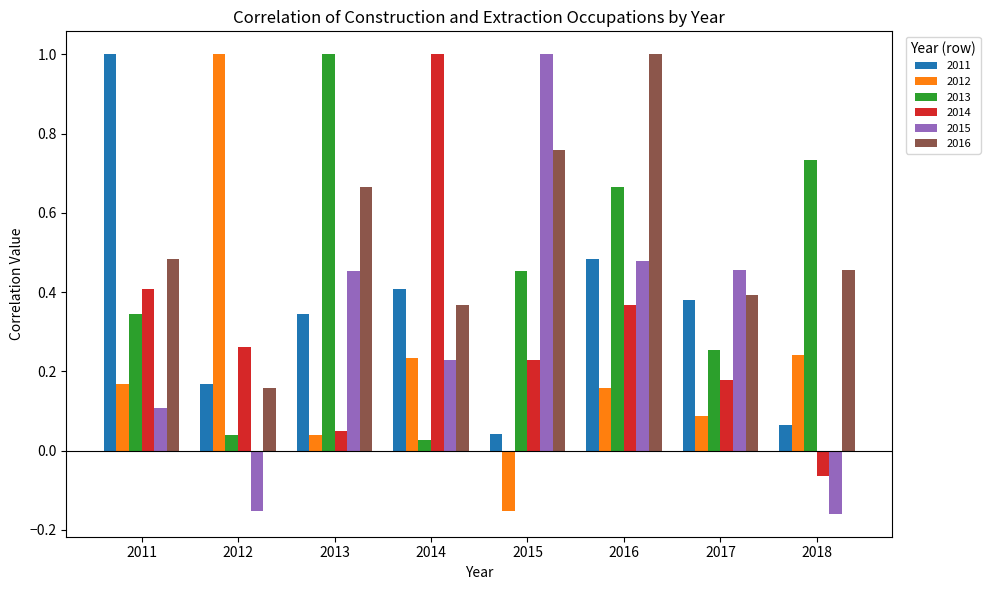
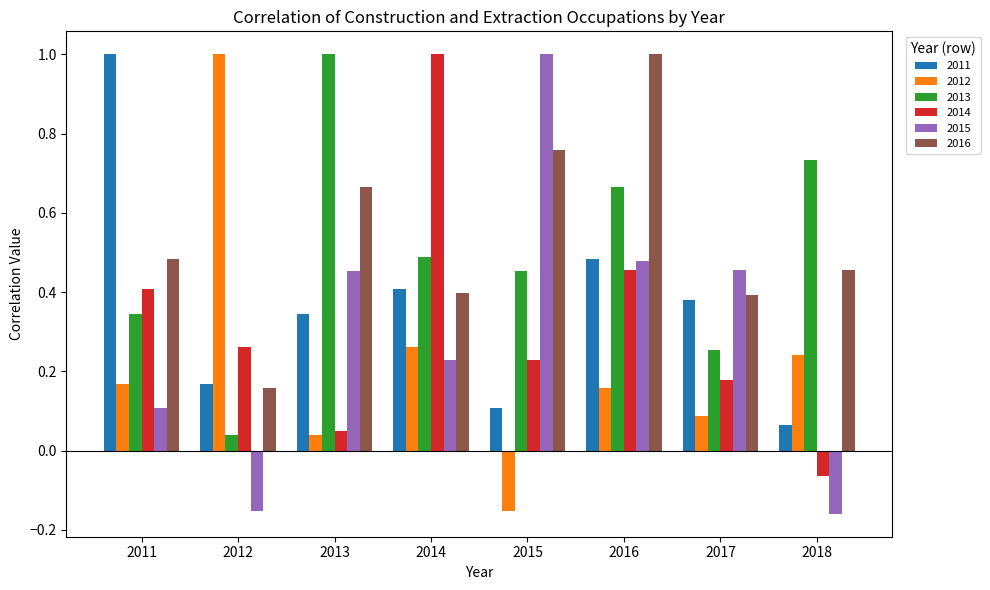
2012, 2014: 0.23 -> 0.26
2013, 2014: 0.03 -> 0.49
2016, 2014: 0.37 -> 0.40
2011, 2015: 0.04 -> 0.11
2014, 2016: 0.37 -> 0.46
